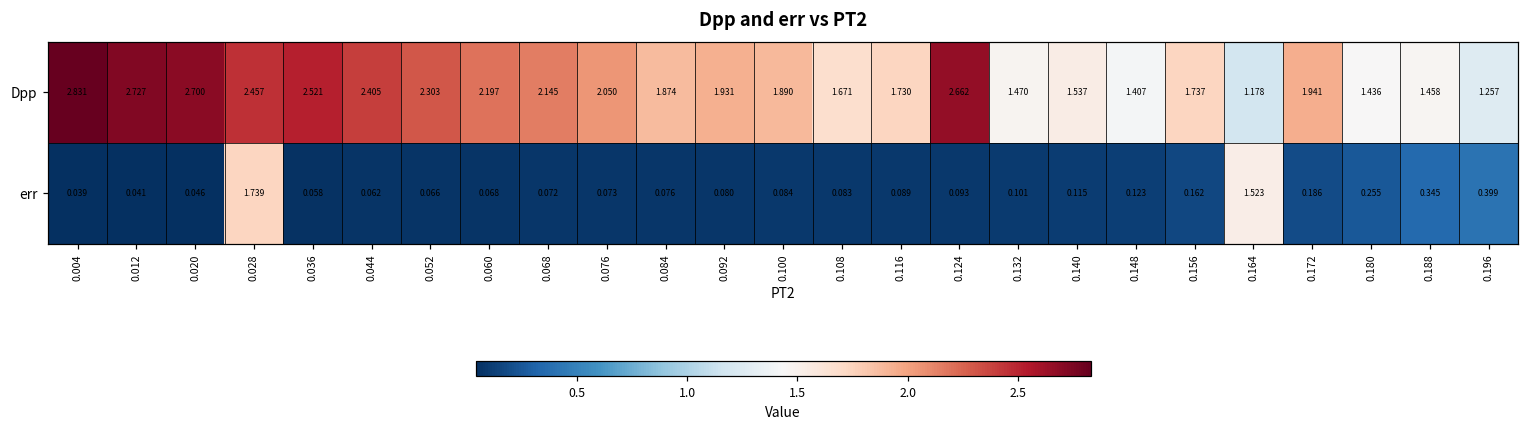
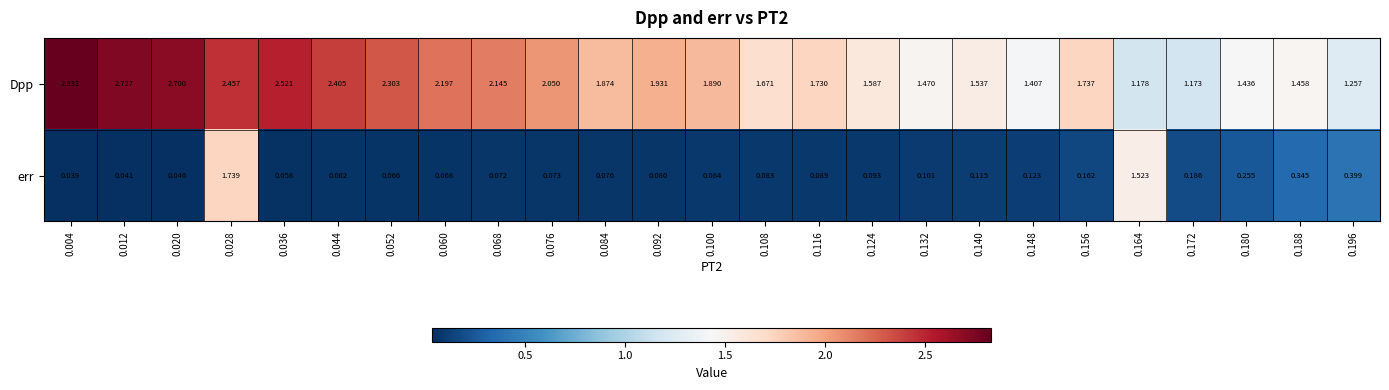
Dpp, 0.124: 2.662 -> 1.587
Dpp, 0.172: 1.941 -> 1.173
